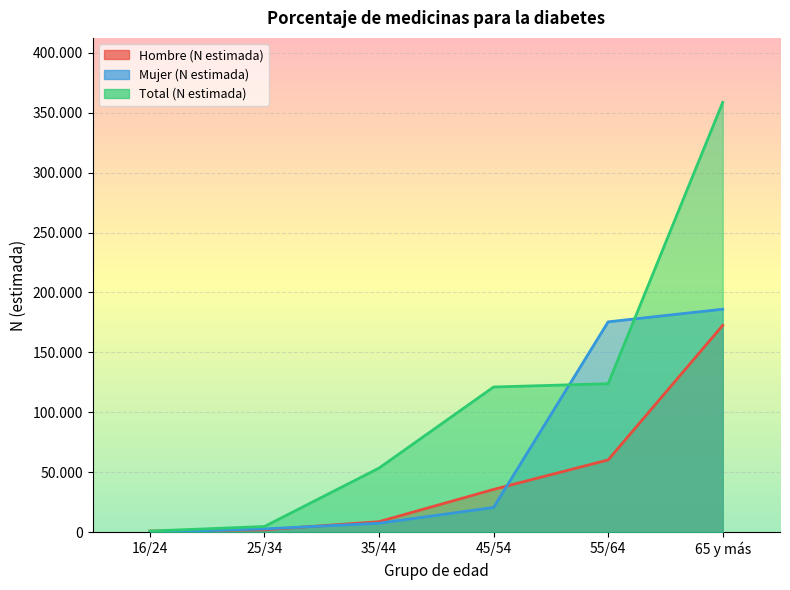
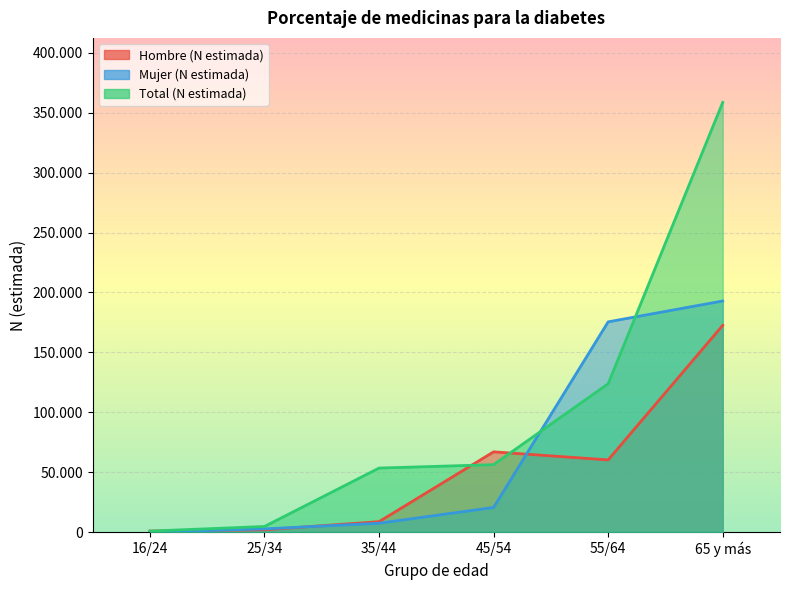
Hombre (N estimada), 45/54: 36 -> 67
Total (N estimada), 45/54: 121 -> 56
Mujer (N estimada), 65 y más: 186 -> 193
